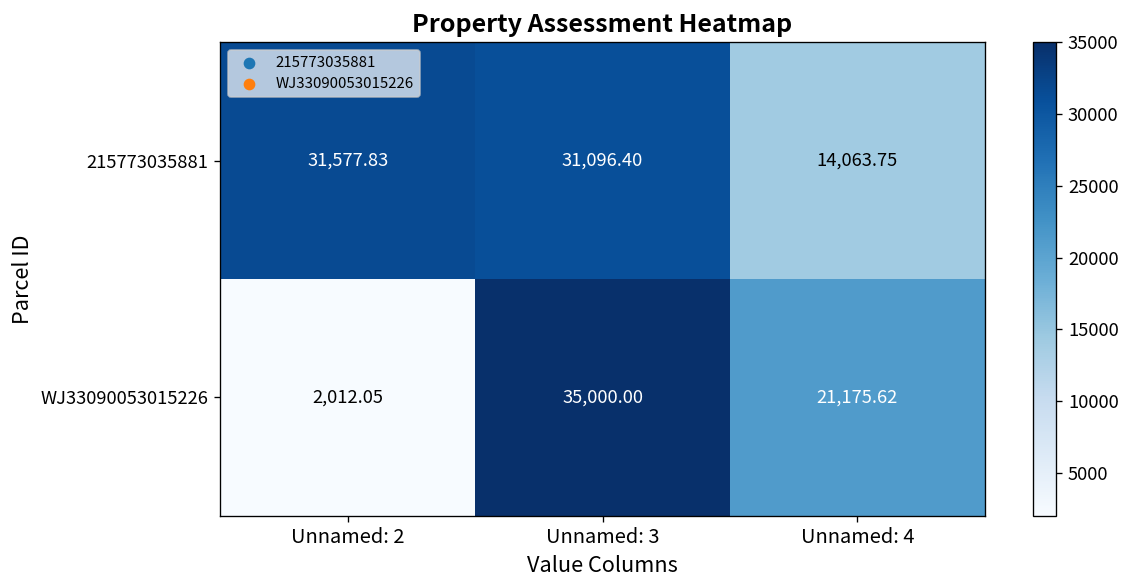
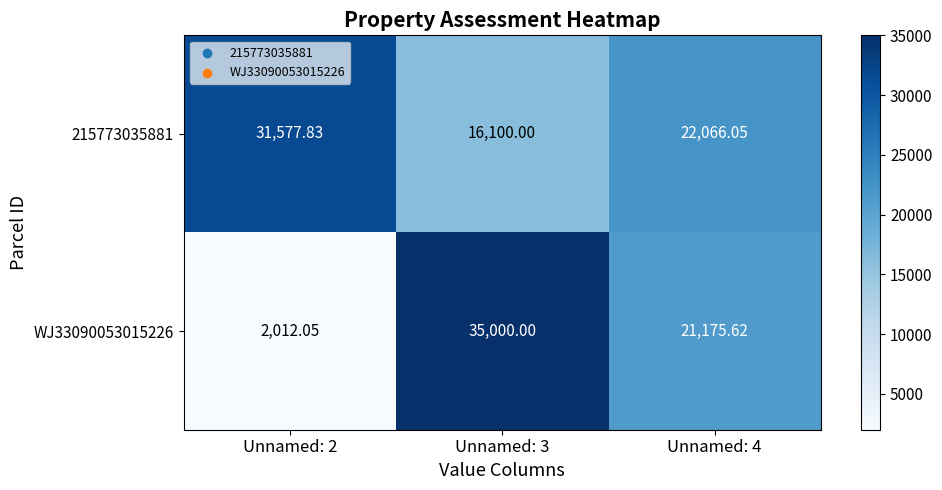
215773035881, Unnamed: 3: 31,096.40 -> 16,100.00
215773035881, Unnamed: 4: 14,063.75 -> 22,066.05
